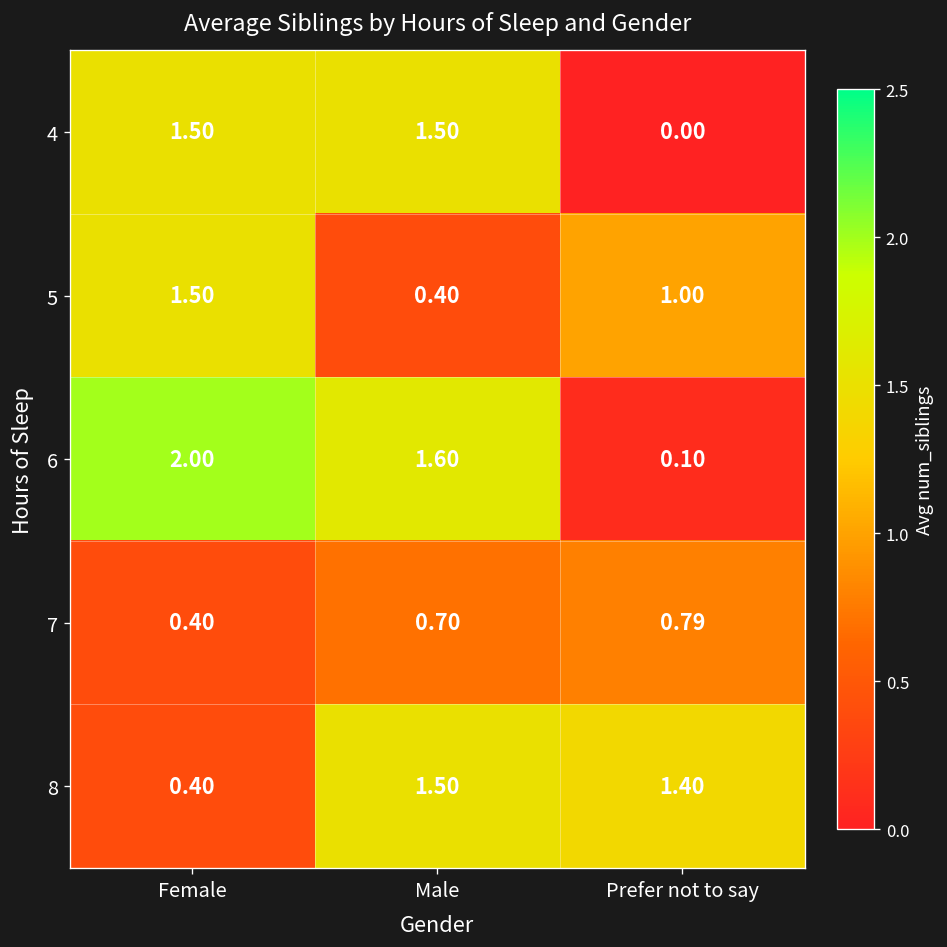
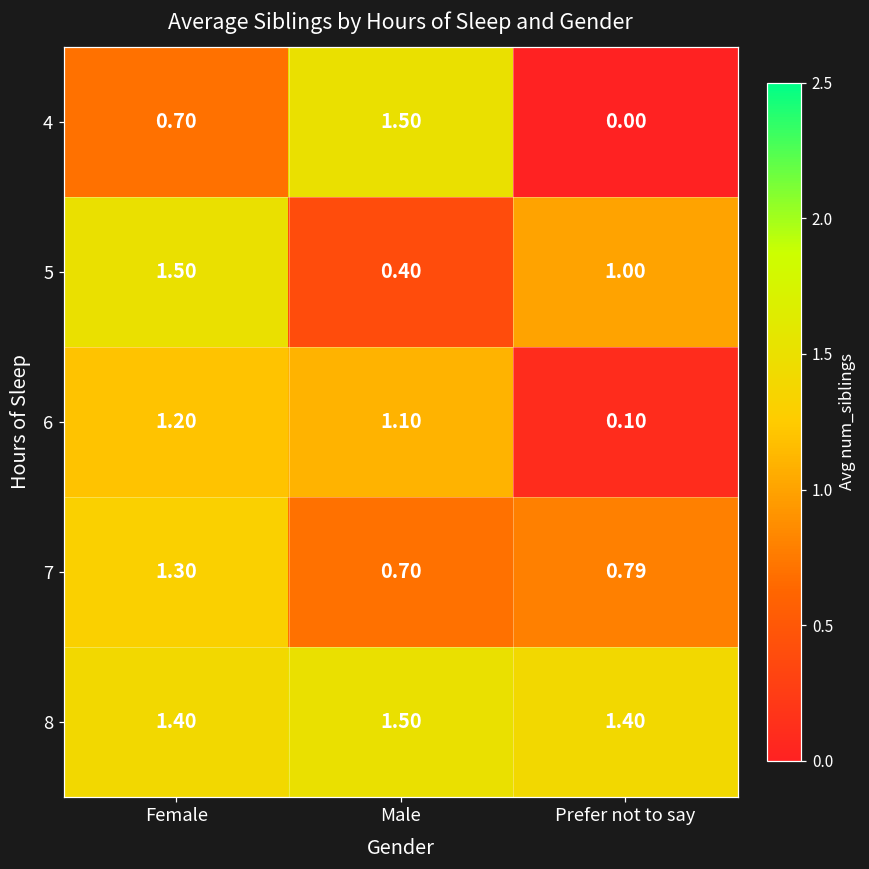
4, Female: 1.50 -> 0.70
6, Female: 2.00 -> 1.20
6, Male: 1.60 -> 1.10
7, Female: 0.40 -> 1.30
8, Female: 0.40 -> 1.40
